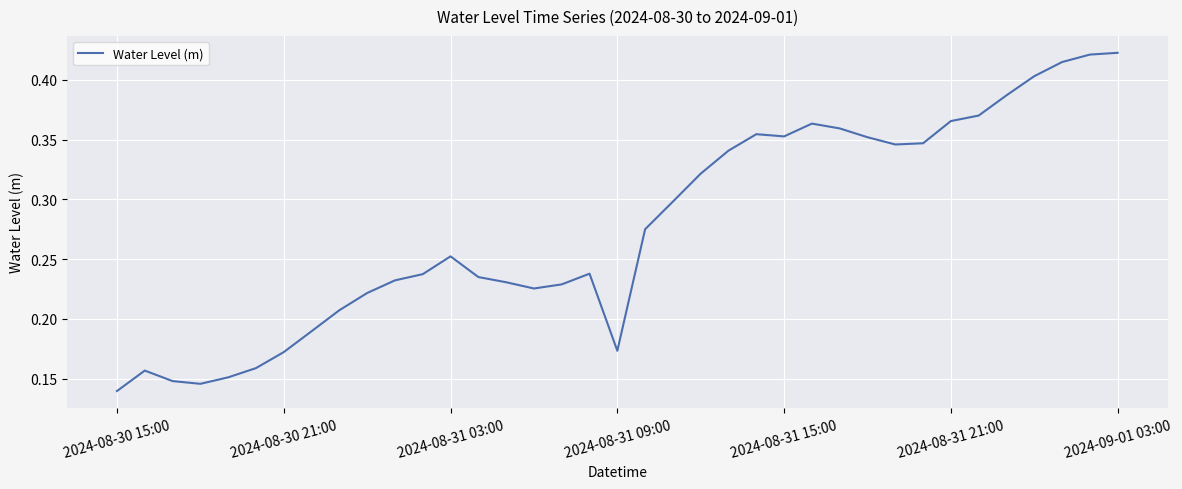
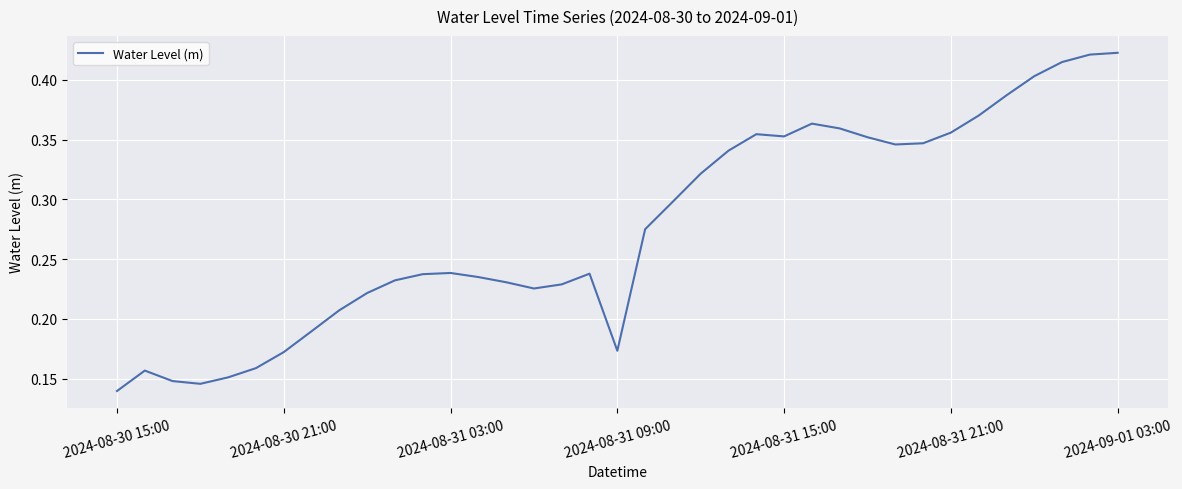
2024-08-31 03:00: 0.252 -> 0.238
2024-08-31 21:00: 0.366 -> 0.356
